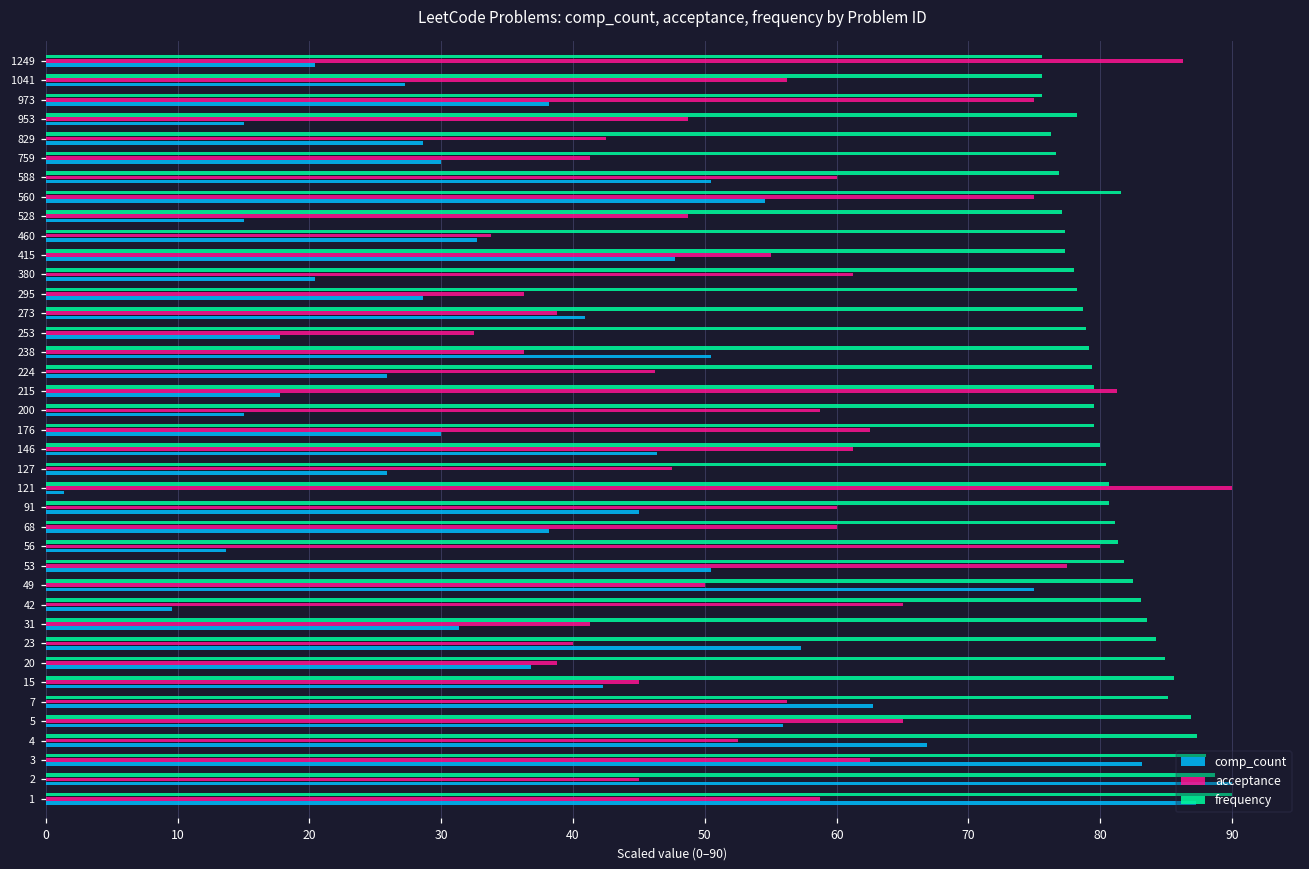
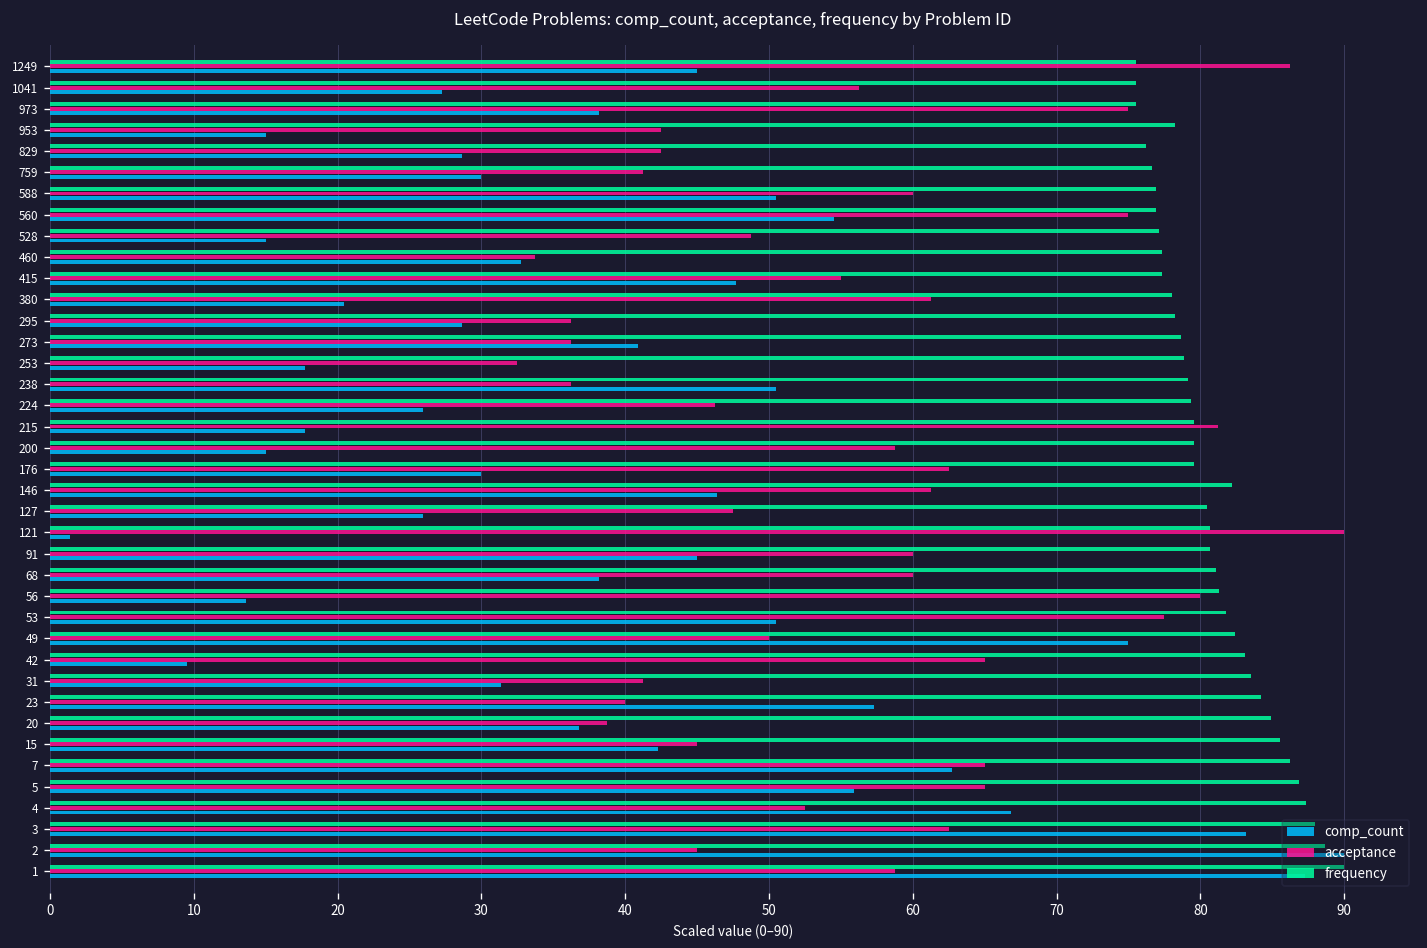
comp_count, 1249: 20.5 -> 45.0
acceptance, 953: 48.8 -> 42.5
frequency, 560: 81.6 -> 76.9
acceptance, 273: 38.8 -> 36.3
frequency, 146: 80.0 -> 82.2
frequency, 7: 85.1 -> 86.2
acceptance, 7: 56.3 -> 65.0
